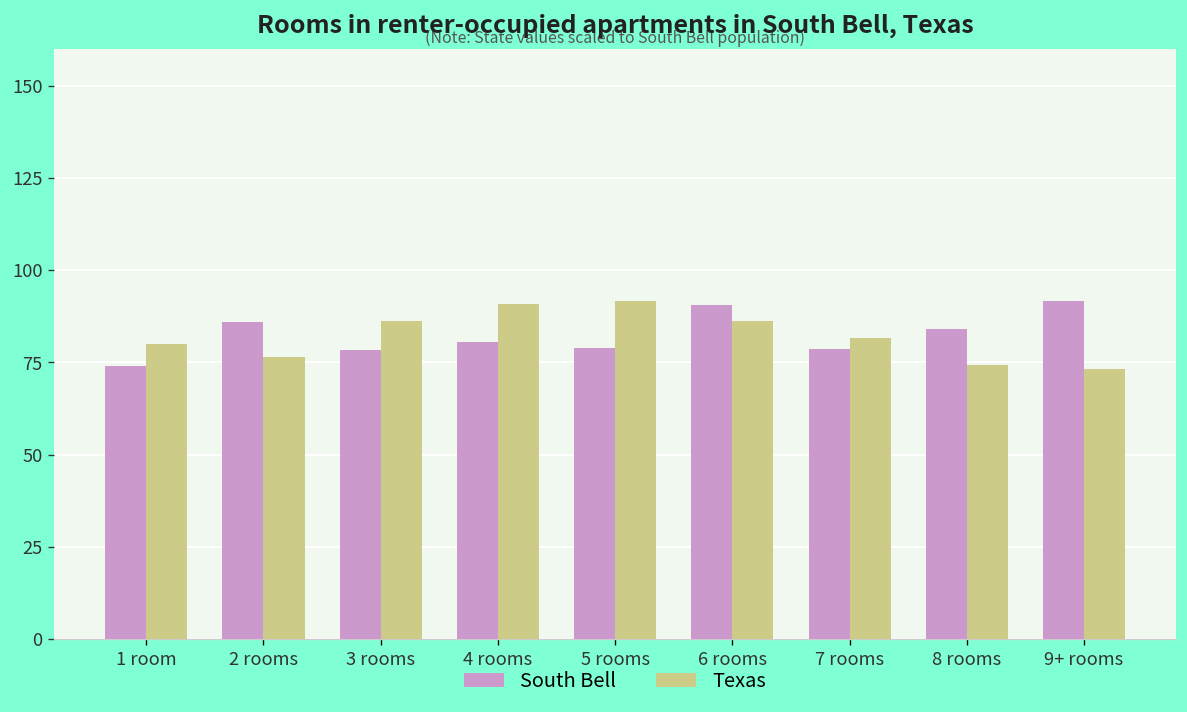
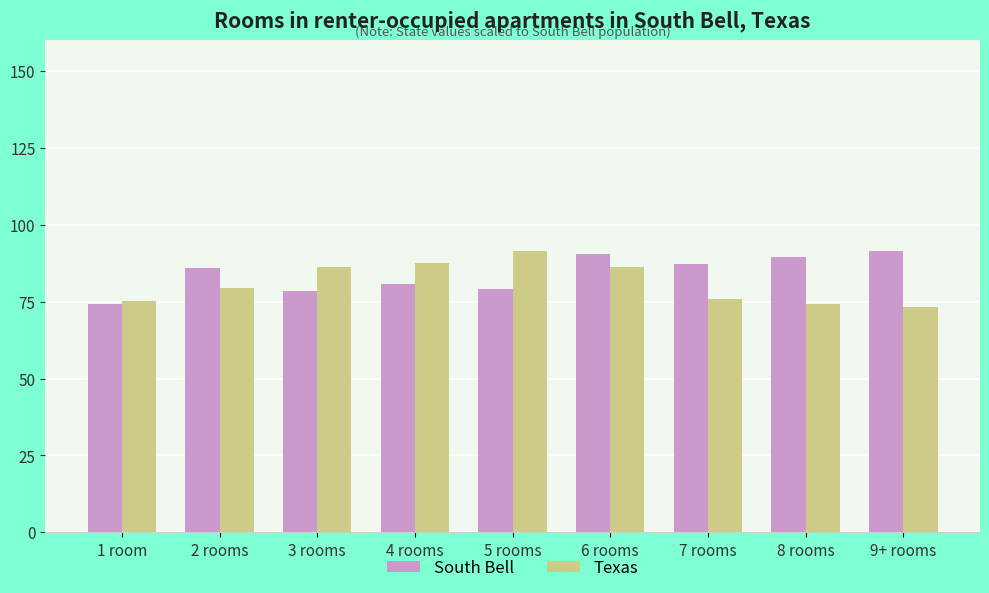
Texas, 1 room: 80 -> 75
Texas, 2 rooms: 76 -> 79
Texas, 4 rooms: 91 -> 88
South Bell, 7 rooms: 79 -> 87
Texas, 7 rooms: 82 -> 76
South Bell, 8 rooms: 84 -> 89
